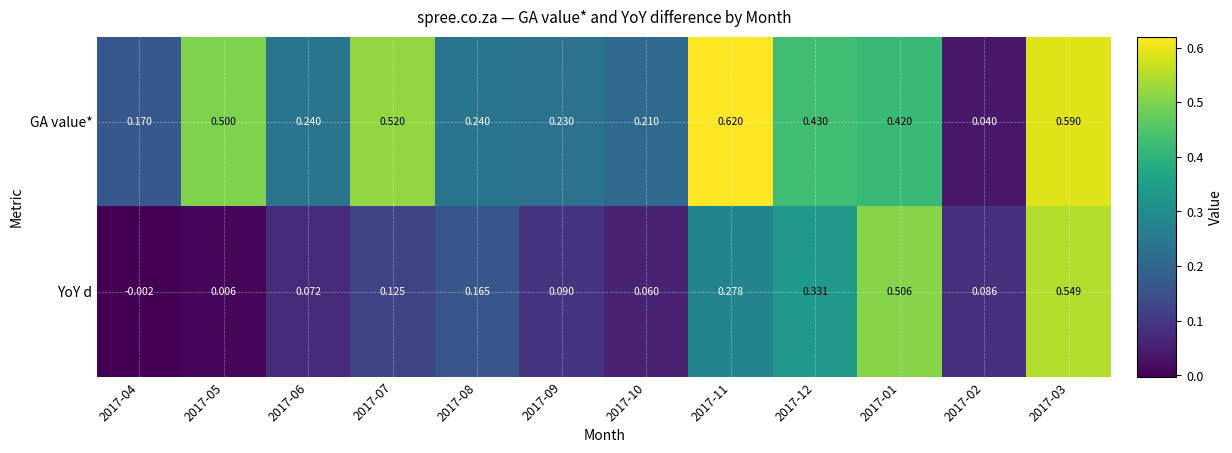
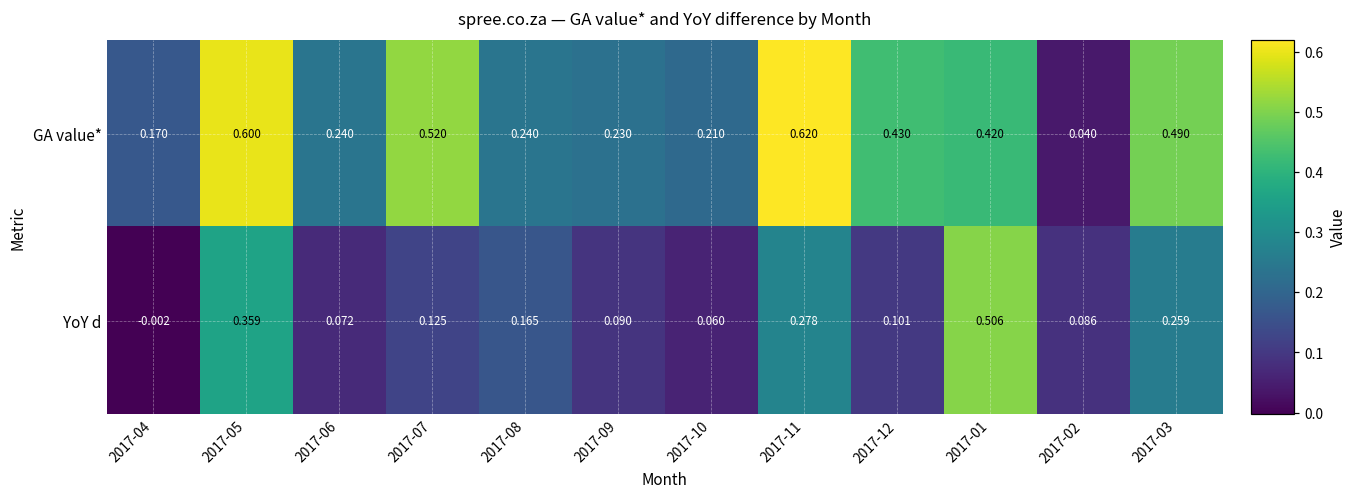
GA value*, 2017-05: 0.500 -> 0.600
GA value*, 2017-03: 0.590 -> 0.490
YoY d, 2017-05: 0.006 -> 0.359
YoY d, 2017-12: 0.331 -> 0.101
YoY d, 2017-03: 0.549 -> 0.259
